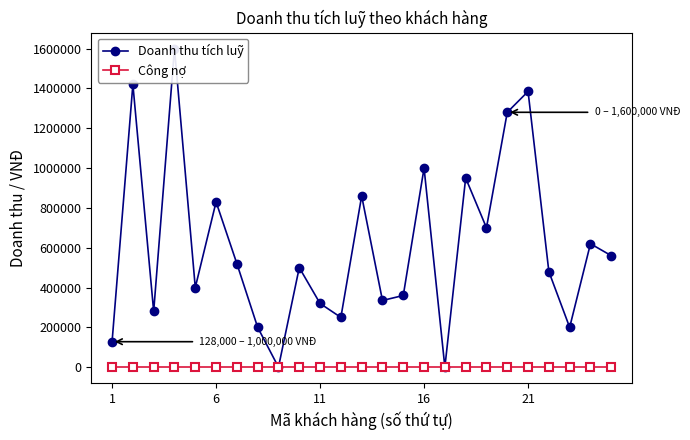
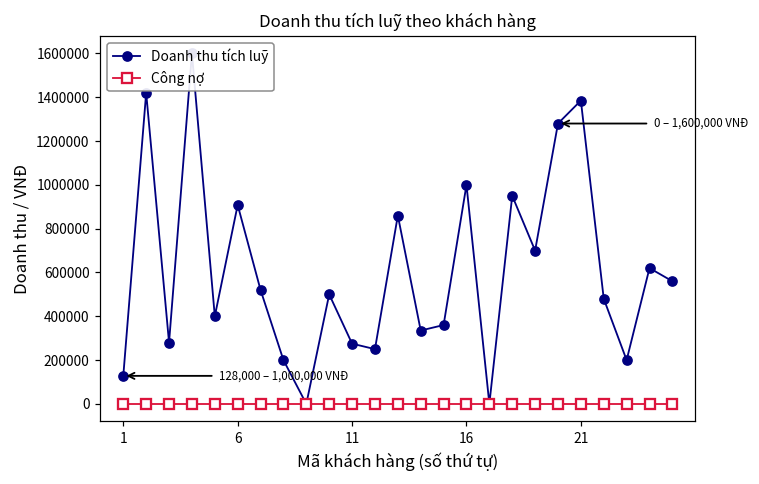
Doanh thu tích luỹ, 6: 830000 -> 910000
Doanh thu tích luỹ, 11: 320000 -> 280000
